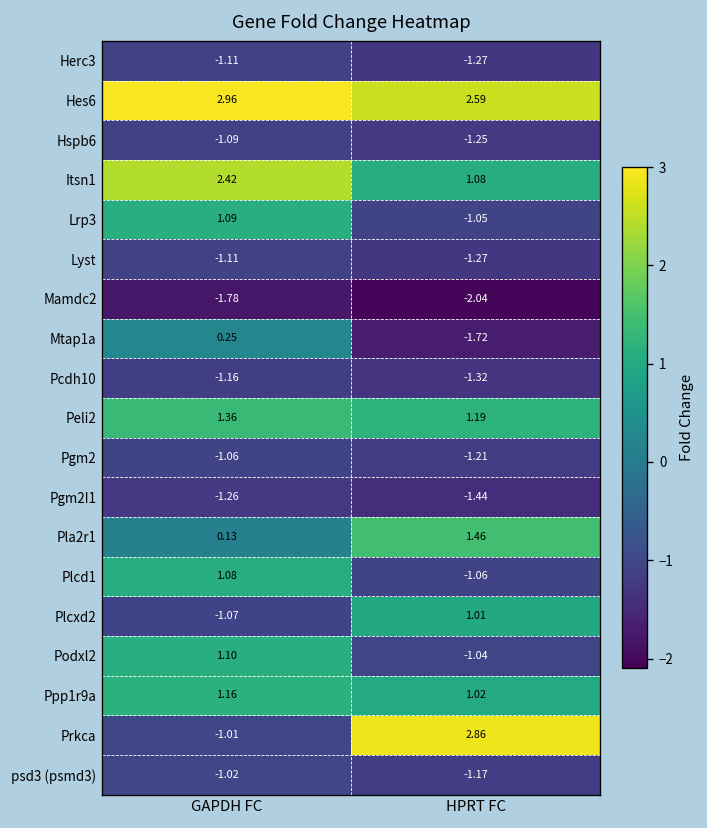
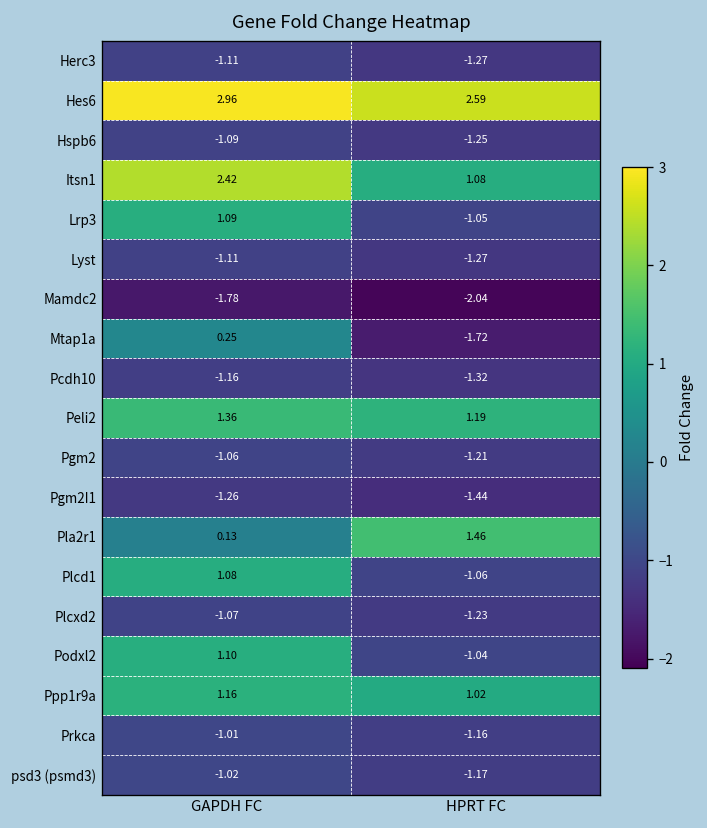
Plcxd2, HPRT FC: 1.01 -> -1.23
Prkca, HPRT FC: 2.86 -> -1.16
